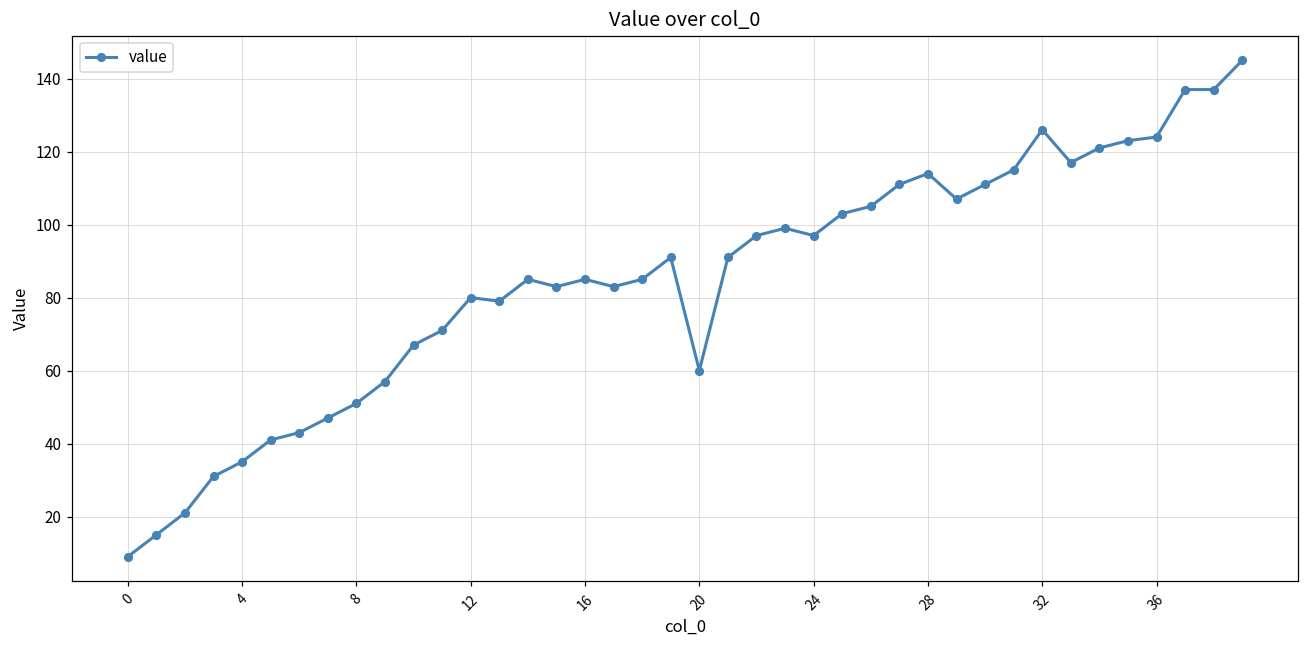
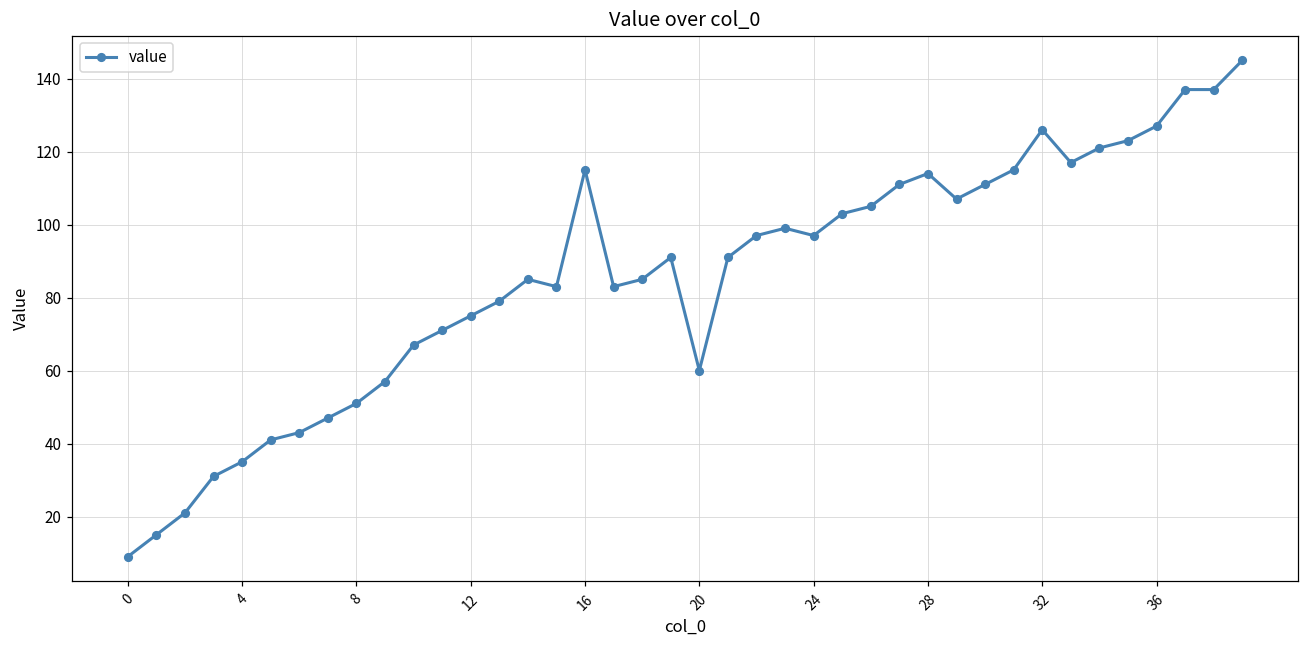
12: 80 -> 75
16: 85 -> 115
36: 124 -> 127
